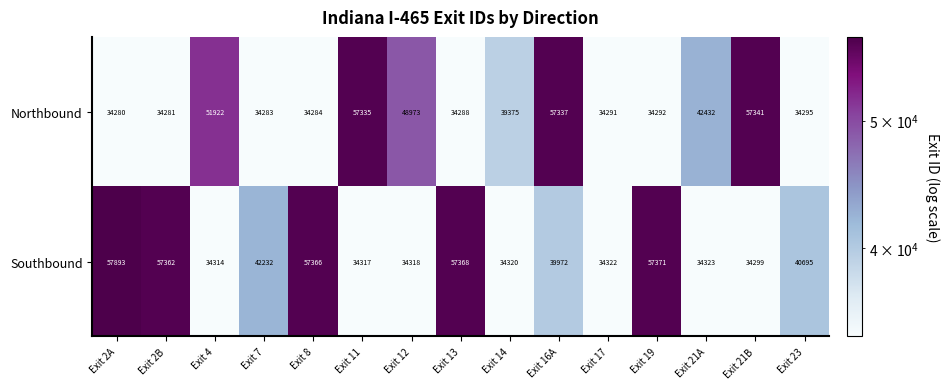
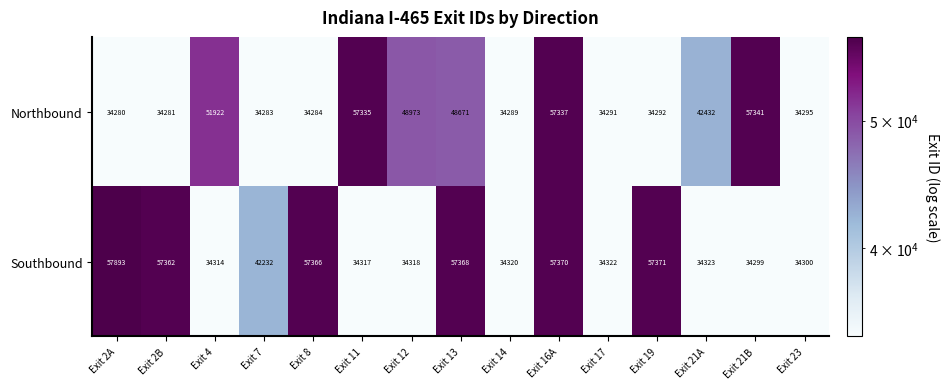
Northbound, Exit 13: 34288 -> 48671
Northbound, Exit 14: 39375 -> 34289
Southbound, Exit 16A: 39972 -> 57370
Southbound, Exit 23: 40695 -> 34300
